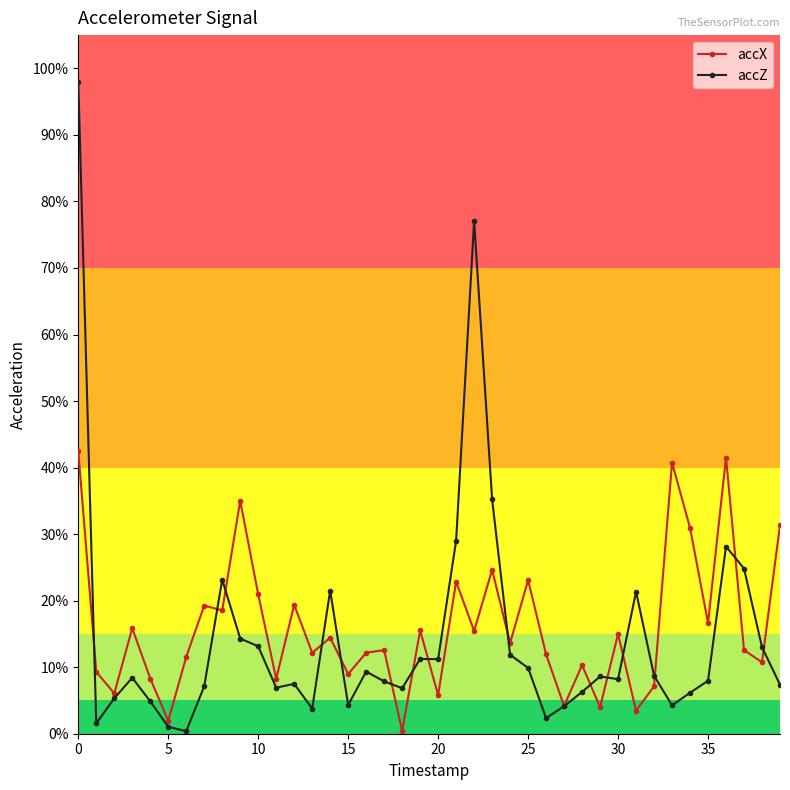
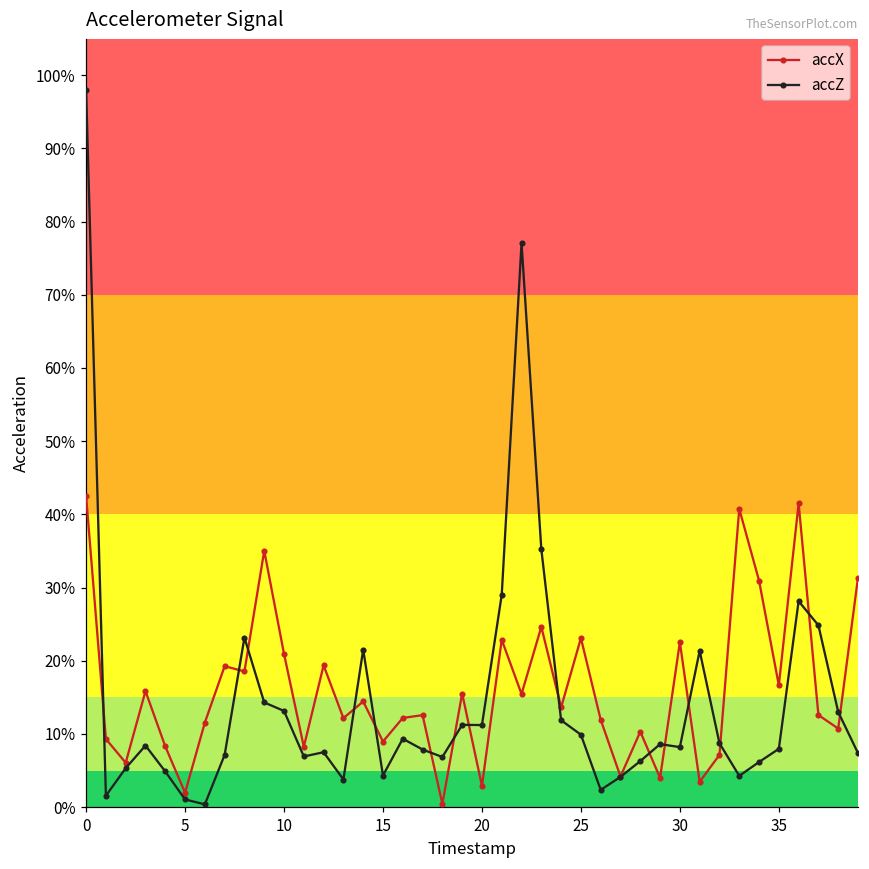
accX, 20: 6% -> 3%
accX, 30: 15% -> 23%
